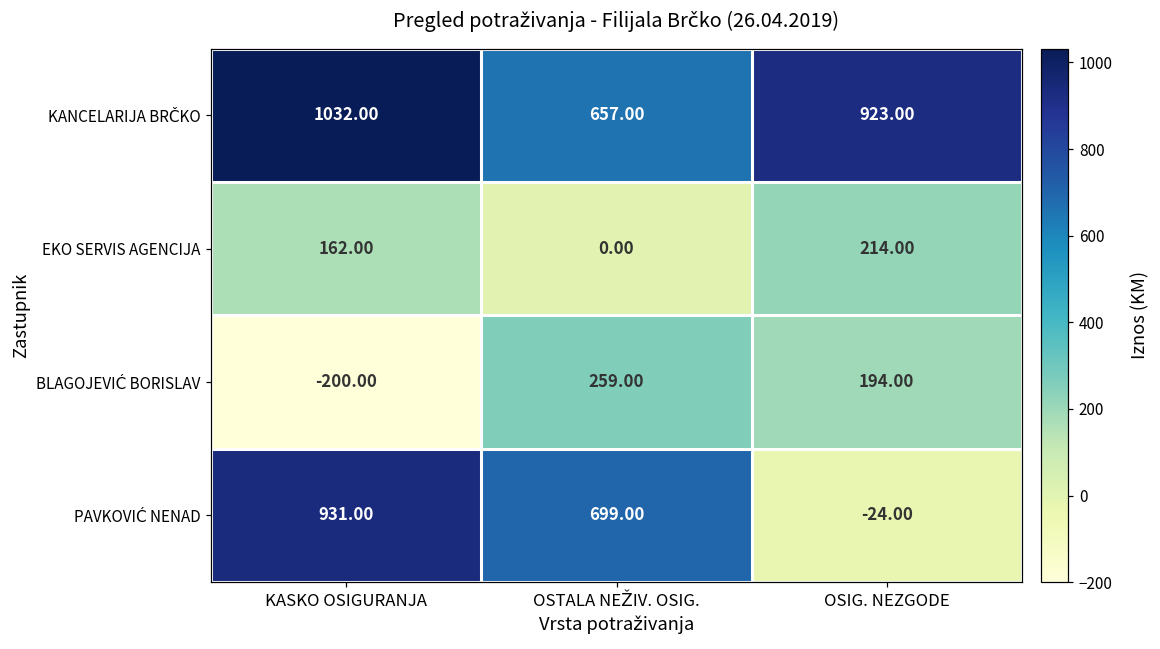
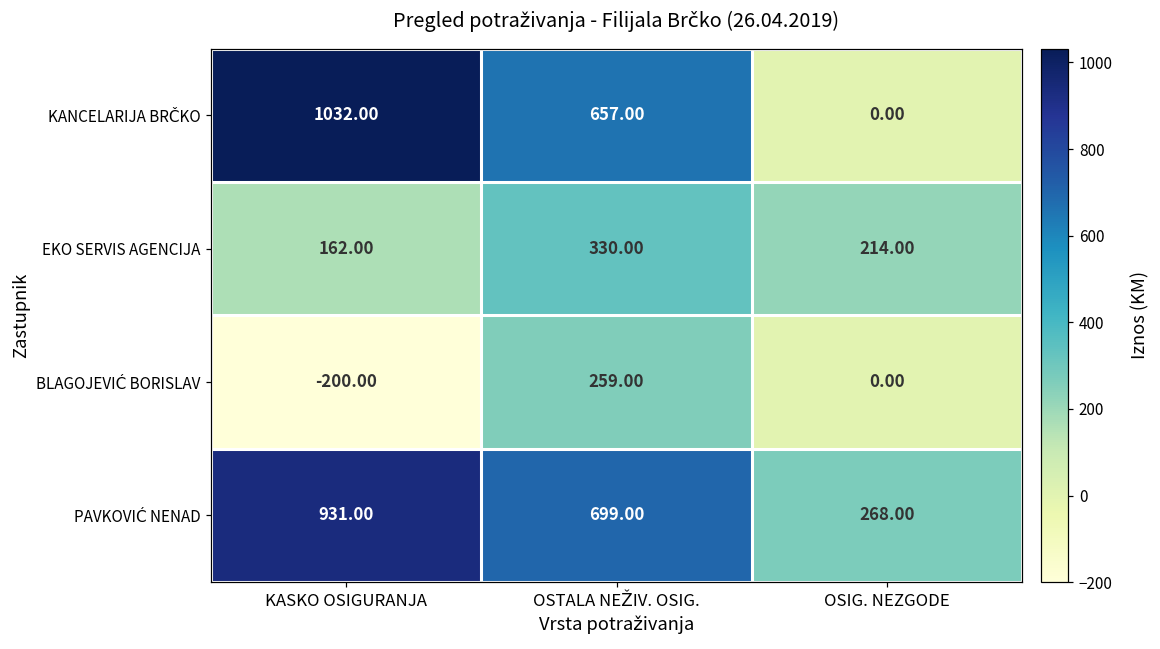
KANCELARIJA BRČKO, OSIG. NEZGODE: 923.00 -> 0.00
EKO SERVIS AGENCIJA, OSTALA NEŽIV. OSIG.: 0.00 -> 330.00
BLAGOJEVIĆ BORISLAV, OSIG. NEZGODE: 194.00 -> 0.00
PAVKOVIĆ NENAD, OSIG. NEZGODE: -24.00 -> 268.00
